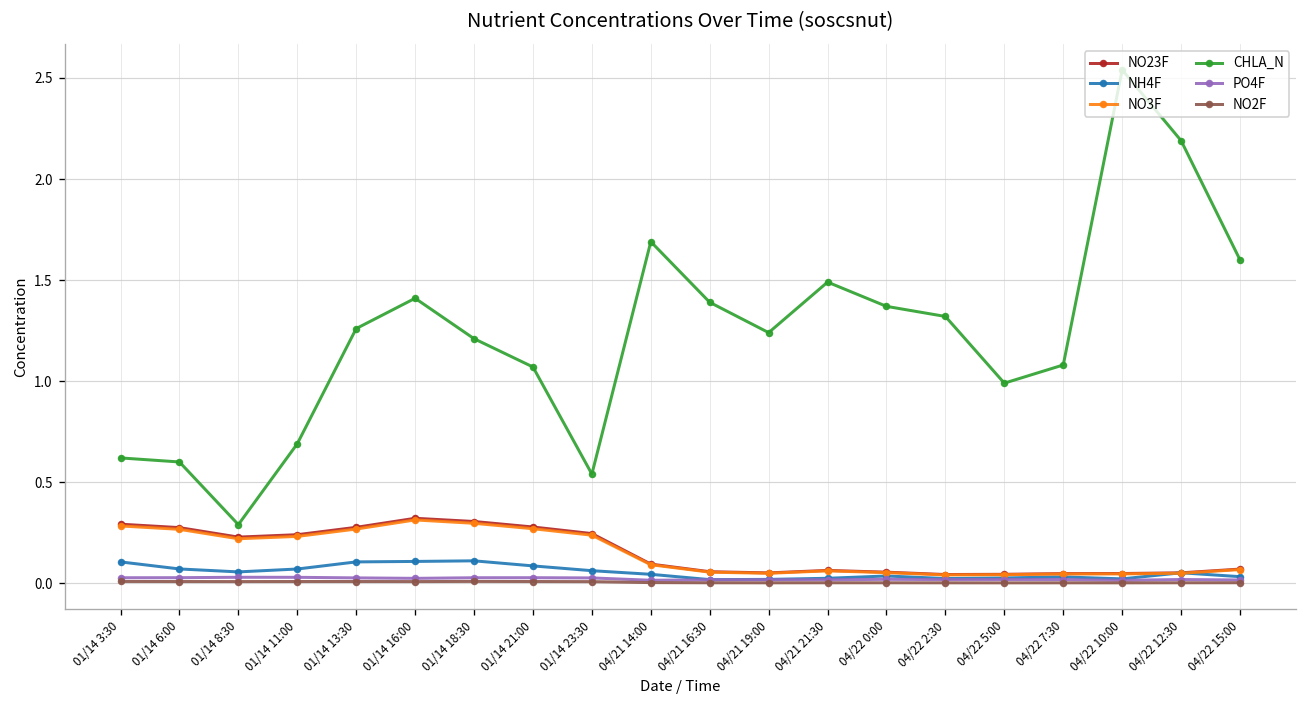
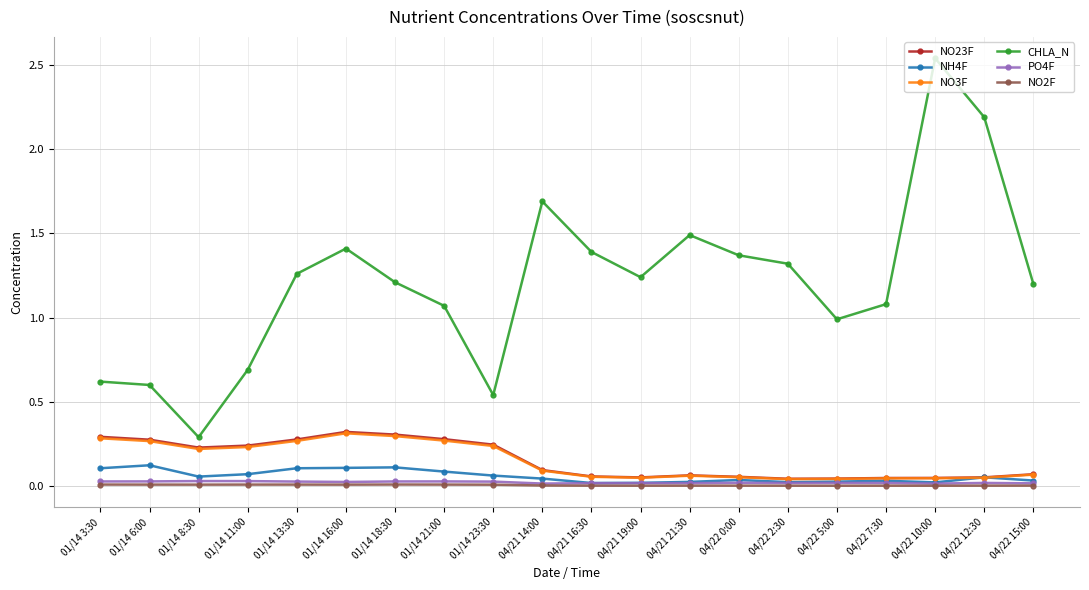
NH4F, 01/14 6:00: 0.07 -> 0.12
CHLA_N, 04/22 15:00: 1.6 -> 1.2
